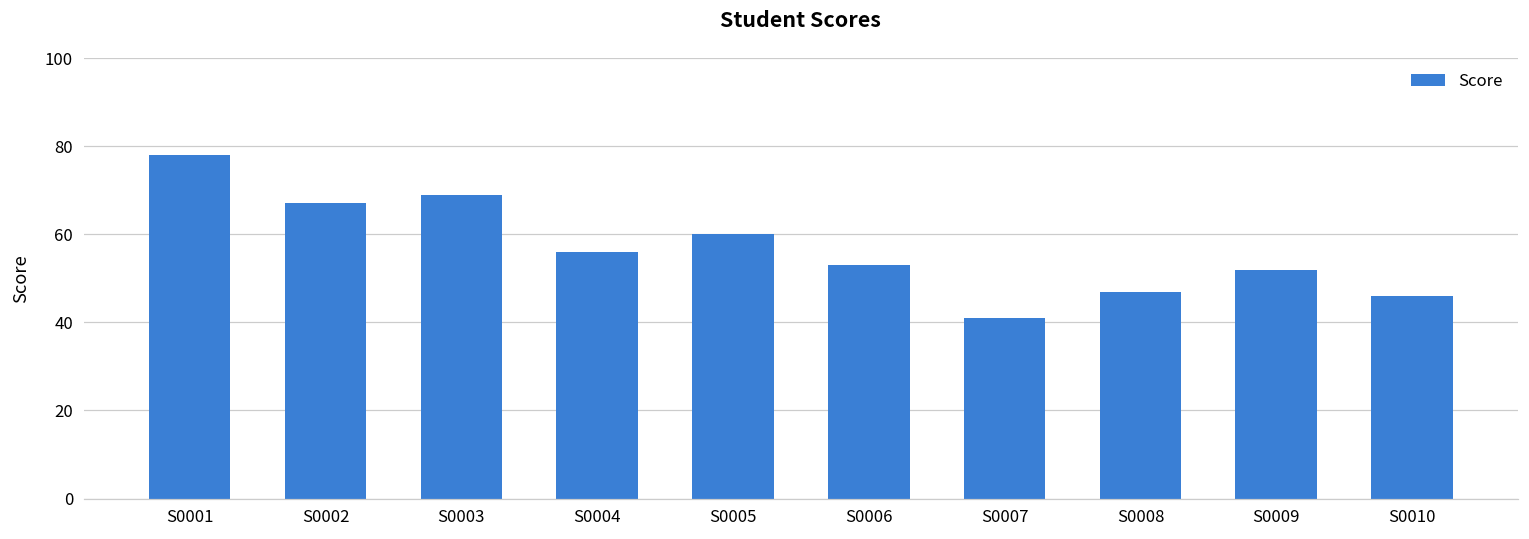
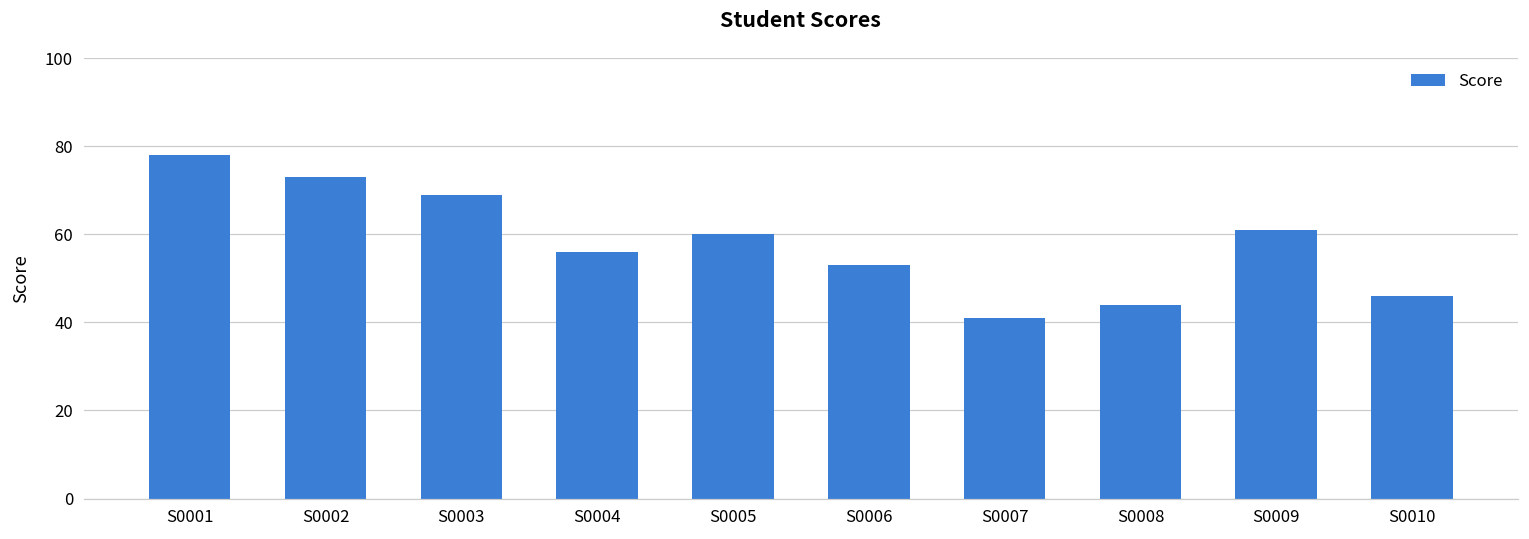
S0002: 67 -> 73
S0008: 47 -> 44
S0009: 52 -> 61
